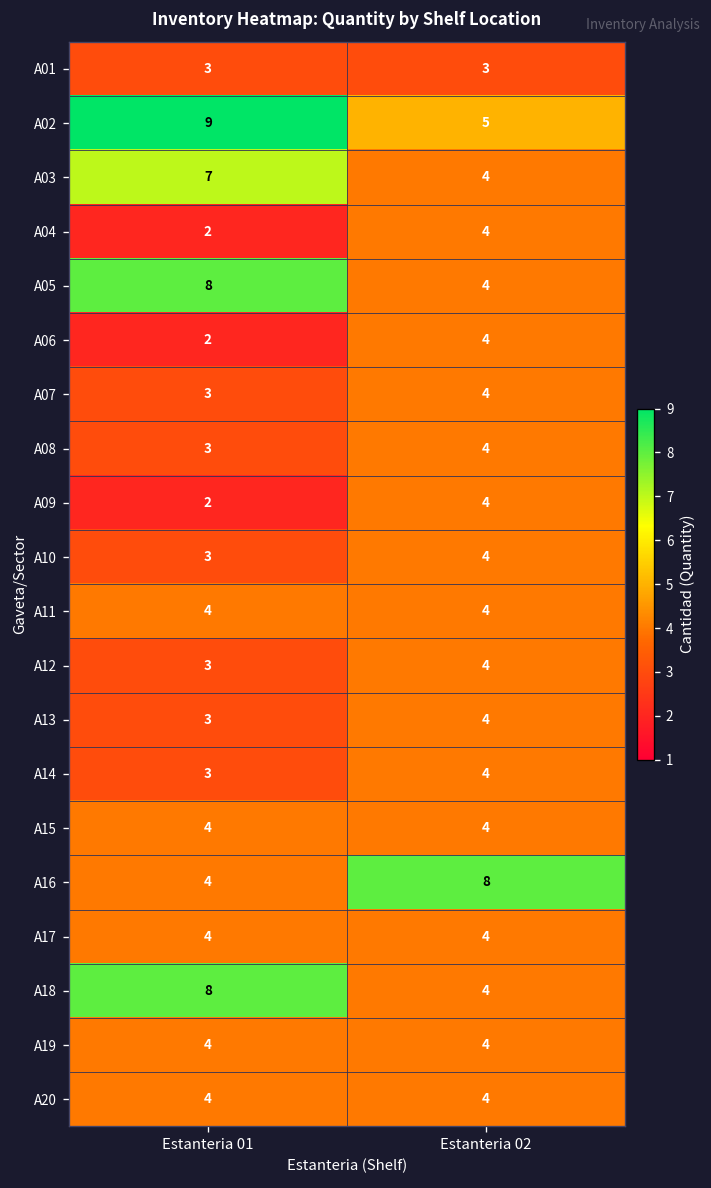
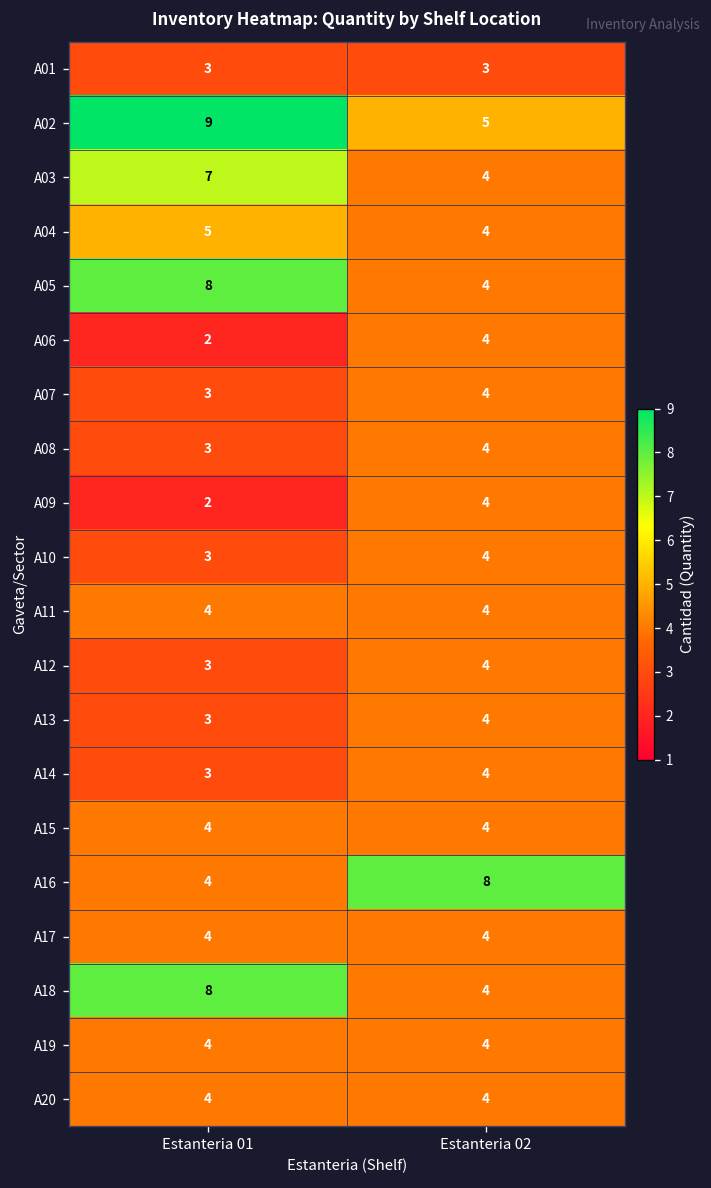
A04, Estanteria 01: 2 -> 5
